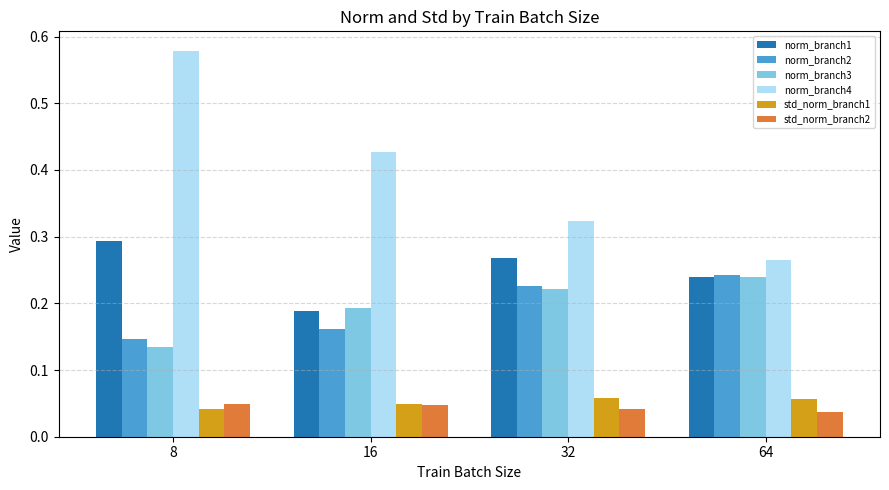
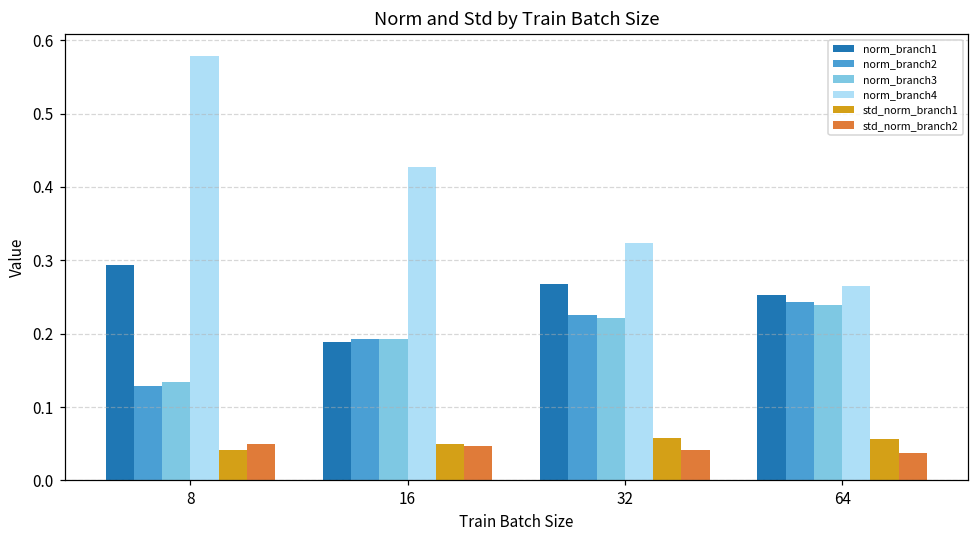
norm_branch2, 8: 0.15 -> 0.13
norm_branch2, 16: 0.16 -> 0.19
norm_branch1, 64: 0.24 -> 0.25
